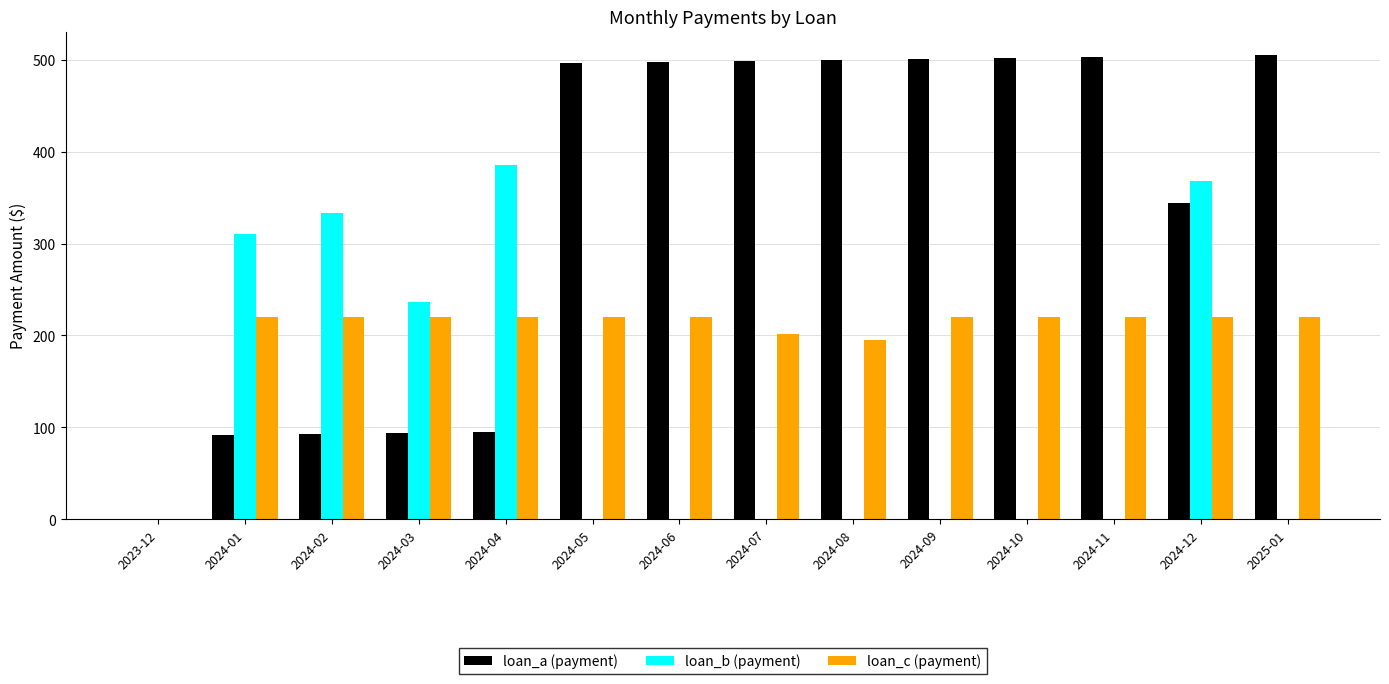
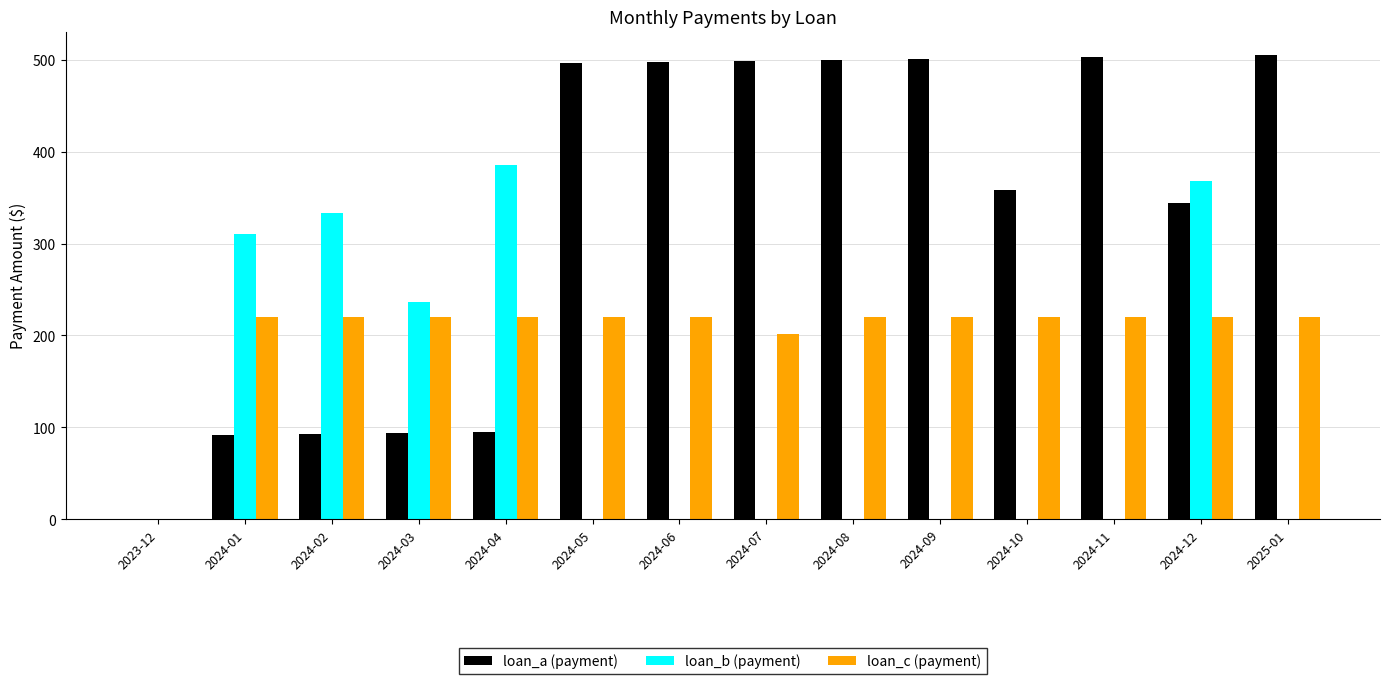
loan_c (payment), 2024-08: 200 -> 220
loan_a (payment), 2024-10: 500 -> 360
